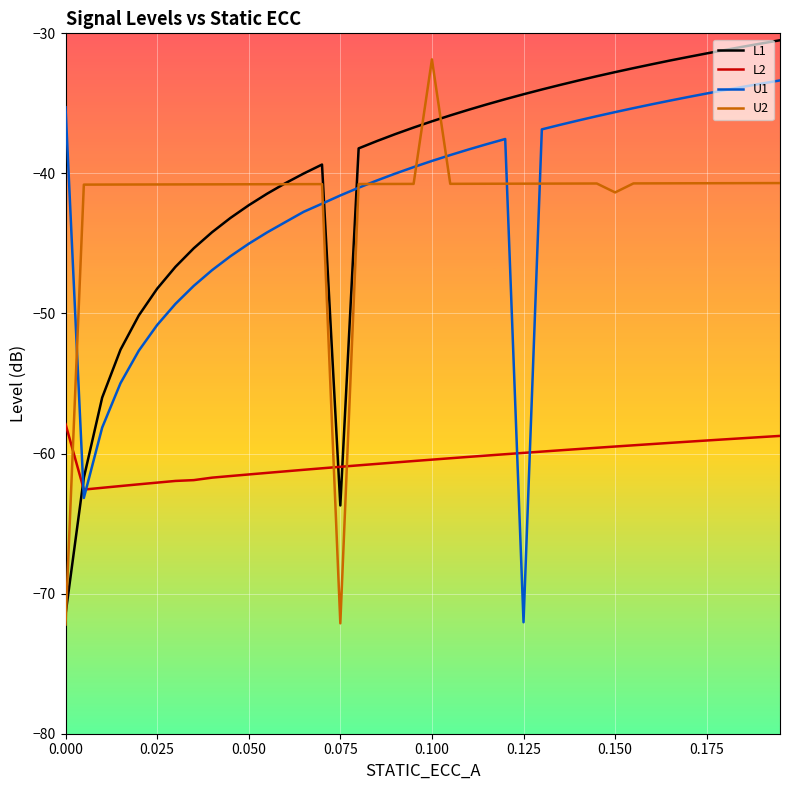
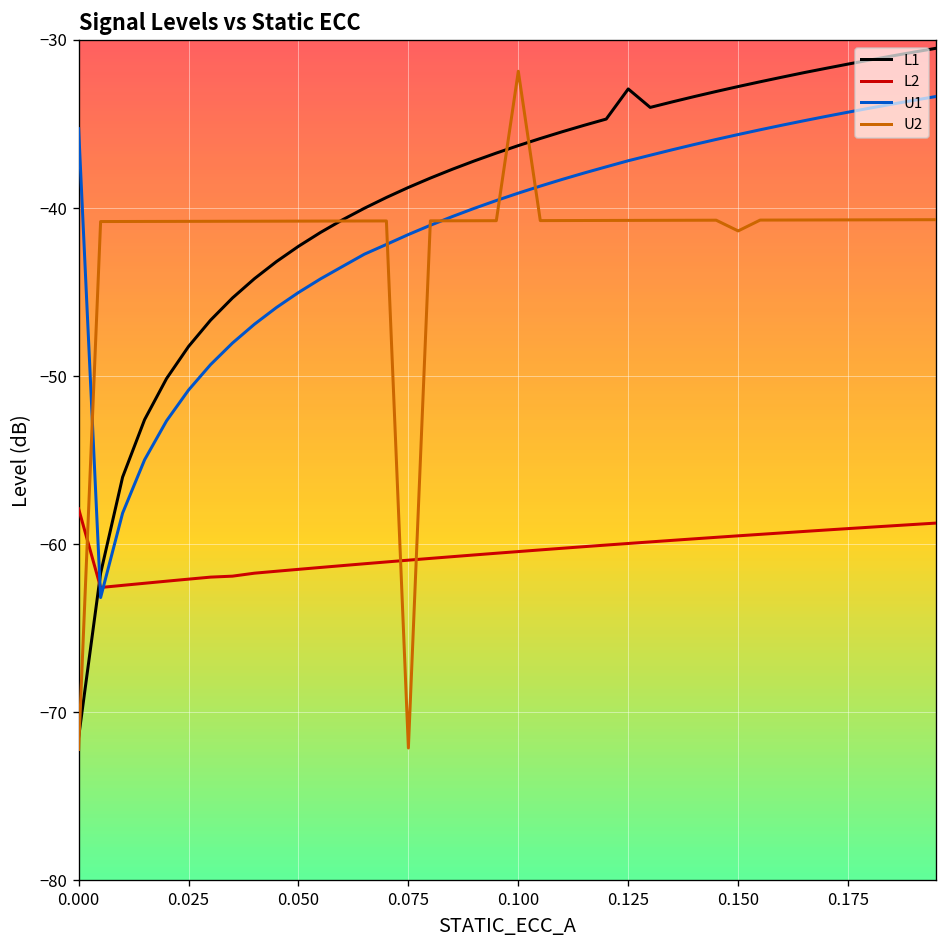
L1, 0.075: -63.7 -> -38.8
L1, 0.125: -34.3 -> -32.9
U1, 0.125: -72.0 -> -37.2
